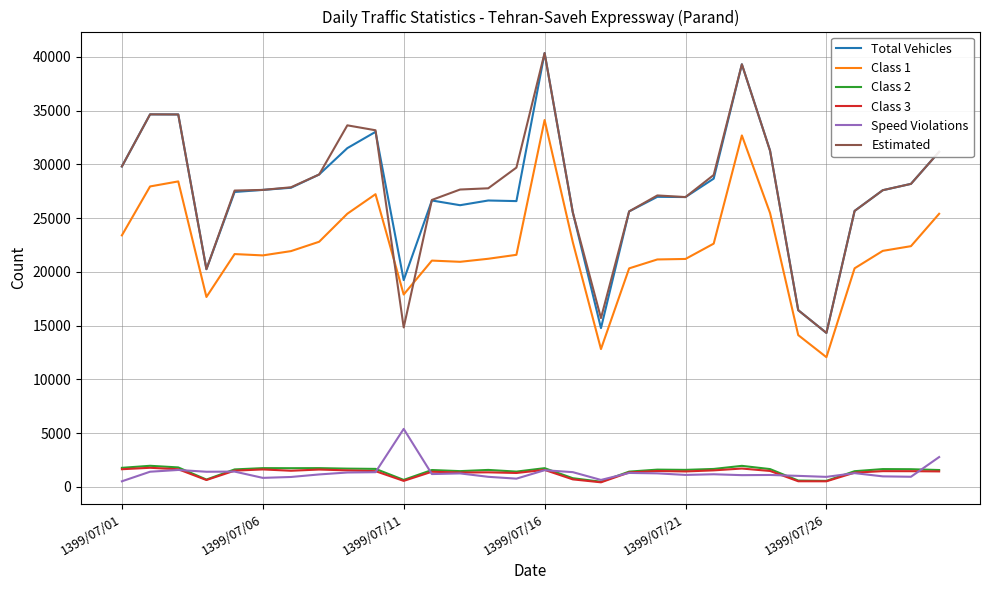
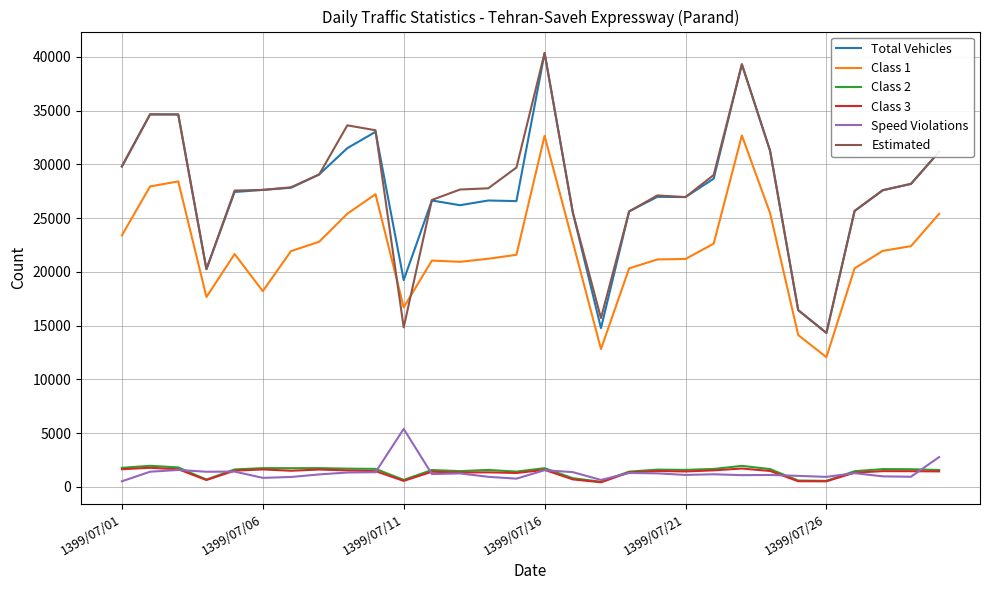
Class 1, 1399/07/06: 21500 -> 18200
Class 1, 1399/07/11: 17900 -> 16700
Class 1, 1399/07/16: 34100 -> 32700
